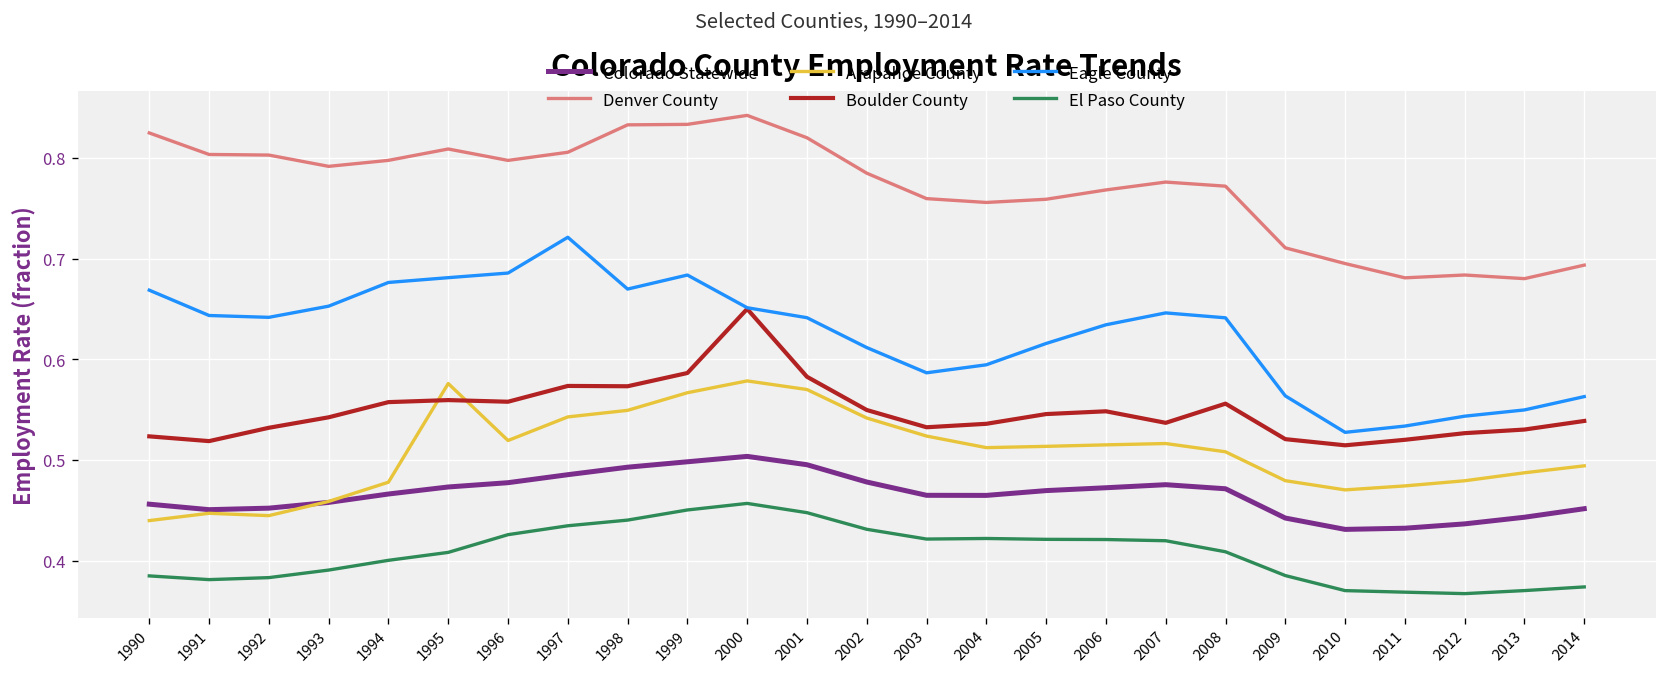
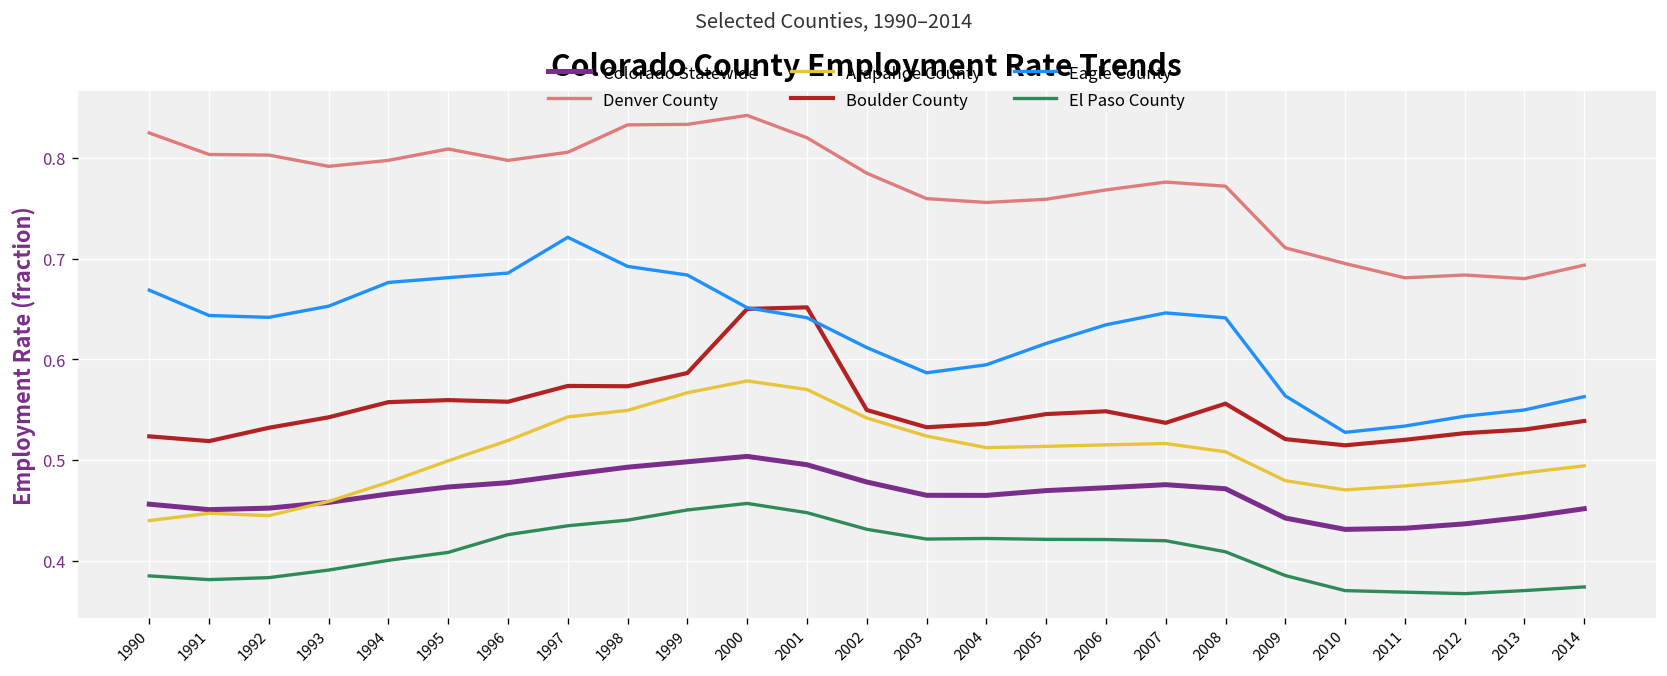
Arapahoe County, 1995: 0.58 -> 0.50
Eagle County, 1998: 0.67 -> 0.69
Boulder County, 2001: 0.58 -> 0.65
